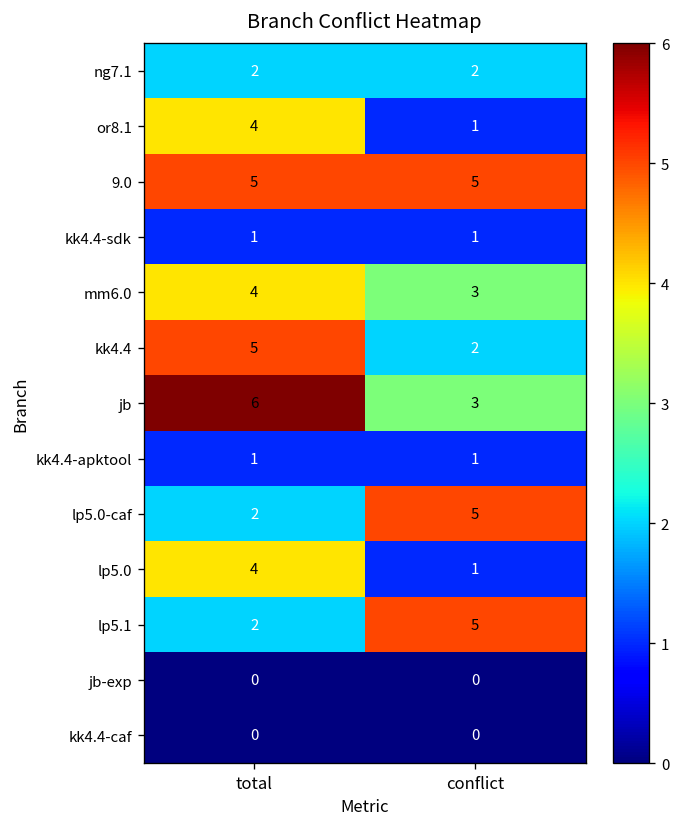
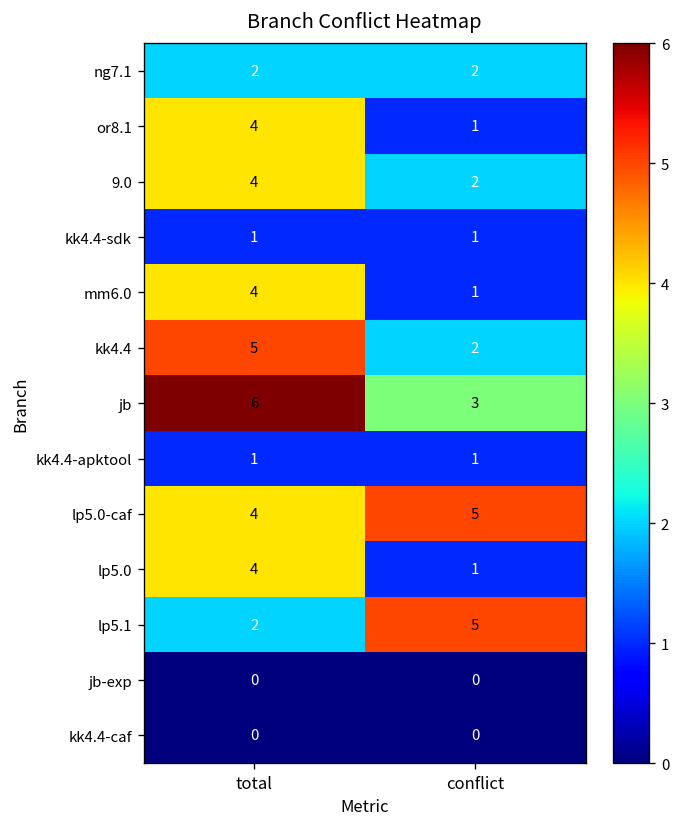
9.0, total: 5 -> 4
9.0, conflict: 5 -> 2
mm6.0, conflict: 3 -> 1
lp5.0-caf, total: 2 -> 4
